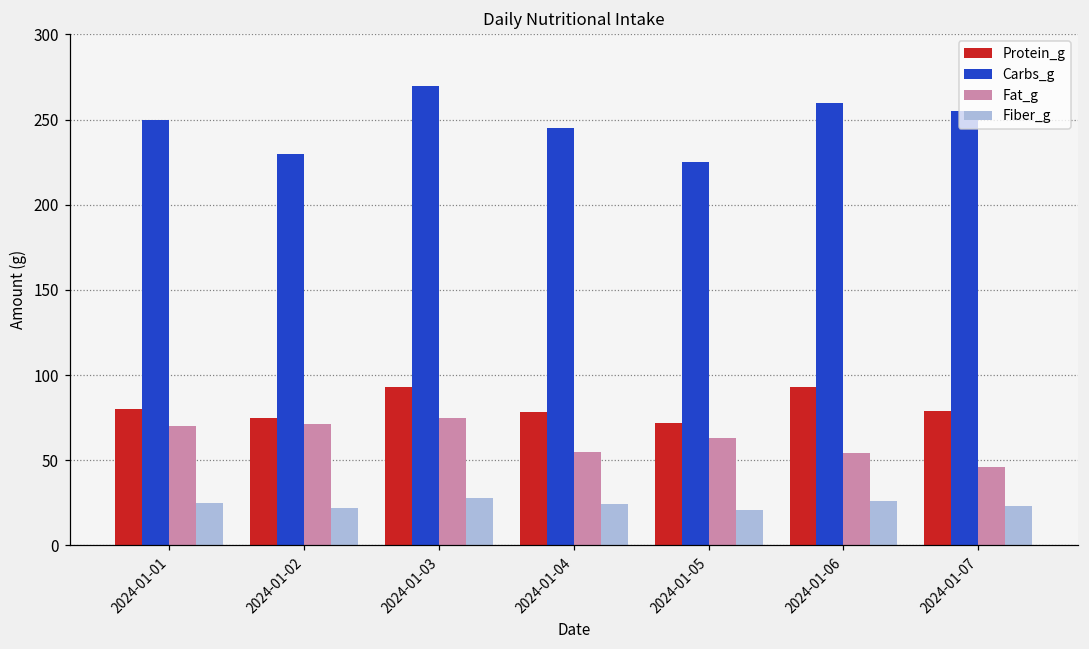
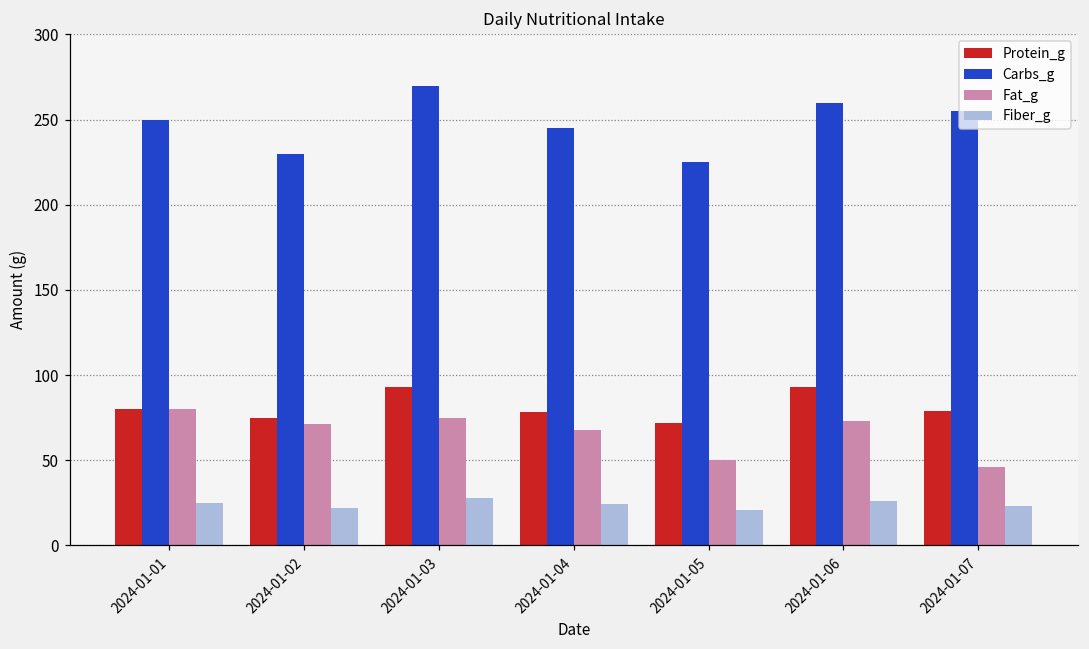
Fat_g, 2024-01-01: 70 -> 80
Fat_g, 2024-01-04: 55 -> 68
Fat_g, 2024-01-05: 63 -> 50
Fat_g, 2024-01-06: 54 -> 73
